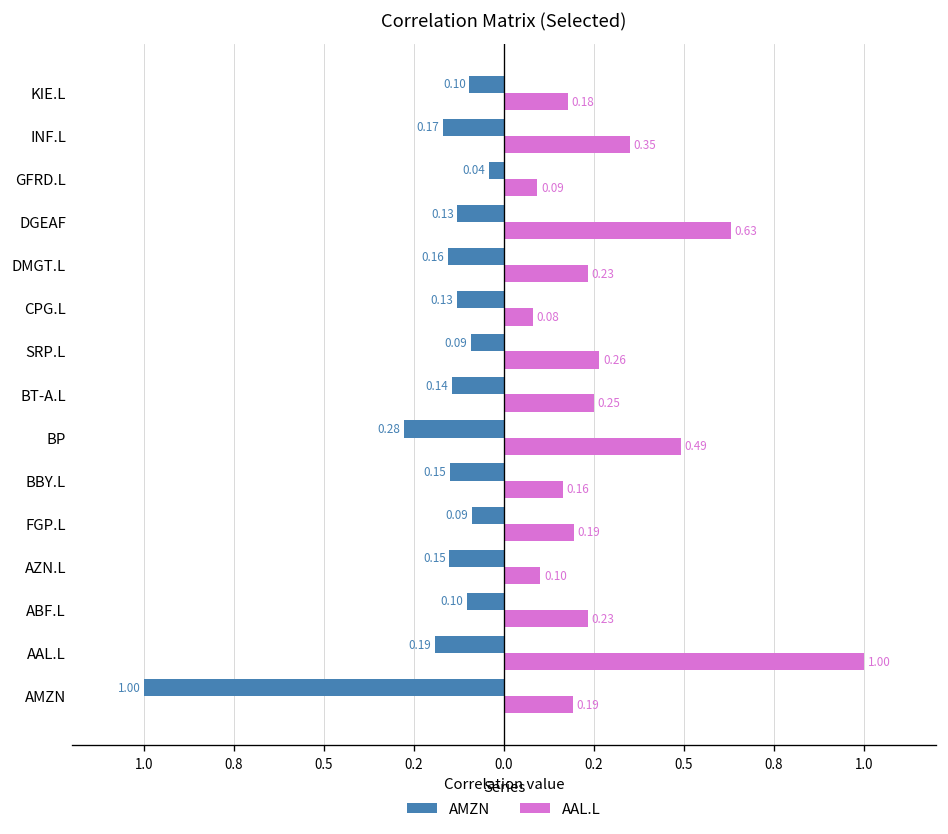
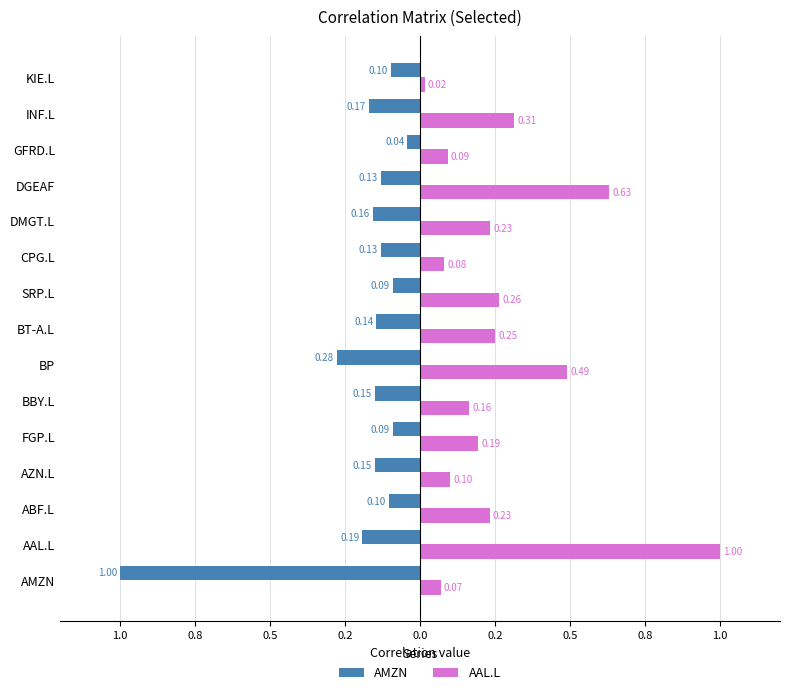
AAL.L, KIE.L: 0.18 -> 0.02
AAL.L, INF.L: 0.35 -> 0.31
AAL.L, AMZN: 0.19 -> 0.07
